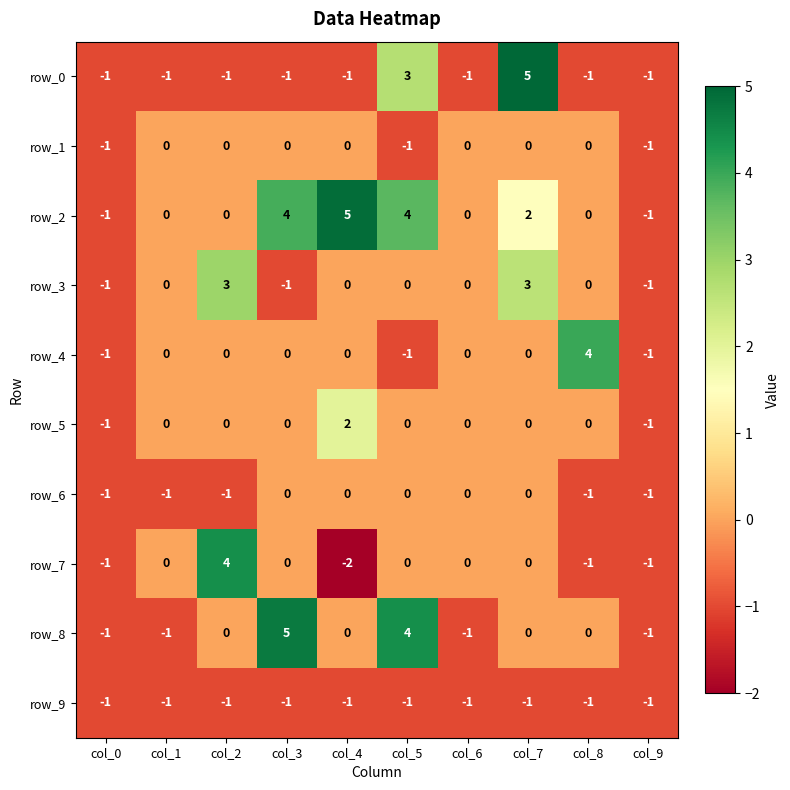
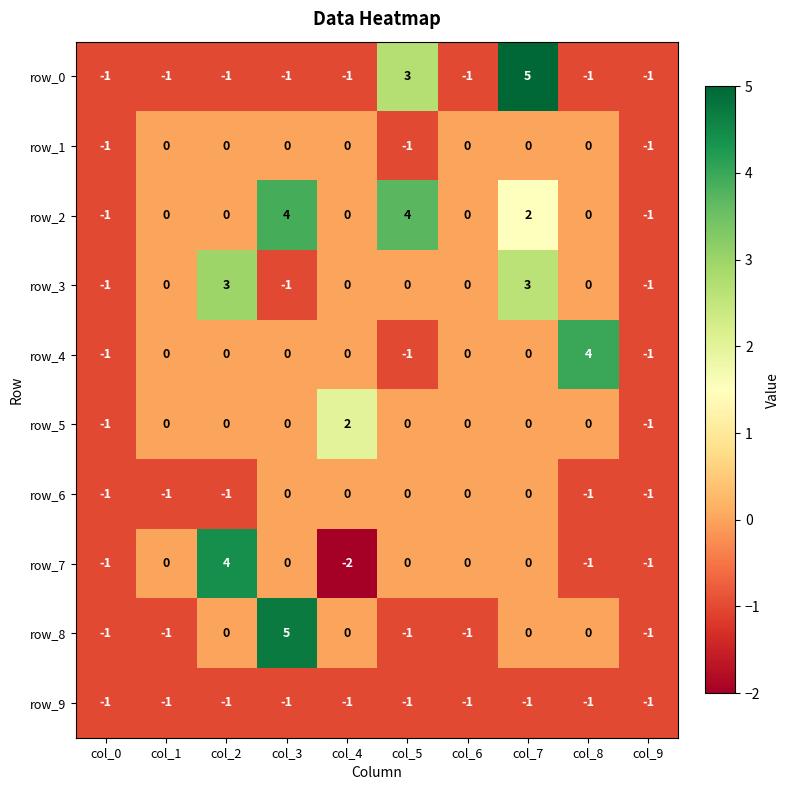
row_2, col_4: 5 -> 0
row_8, col_5: 4 -> -1
